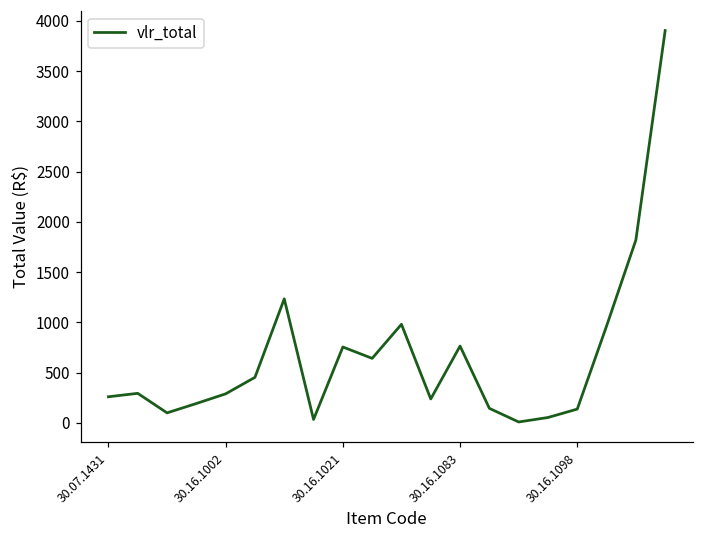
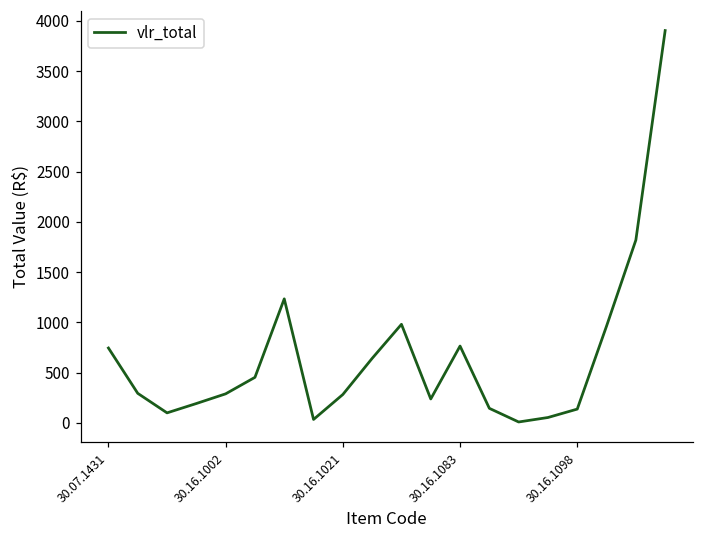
30.07.1431: 300 -> 700
30.16.1021: 800 -> 300
